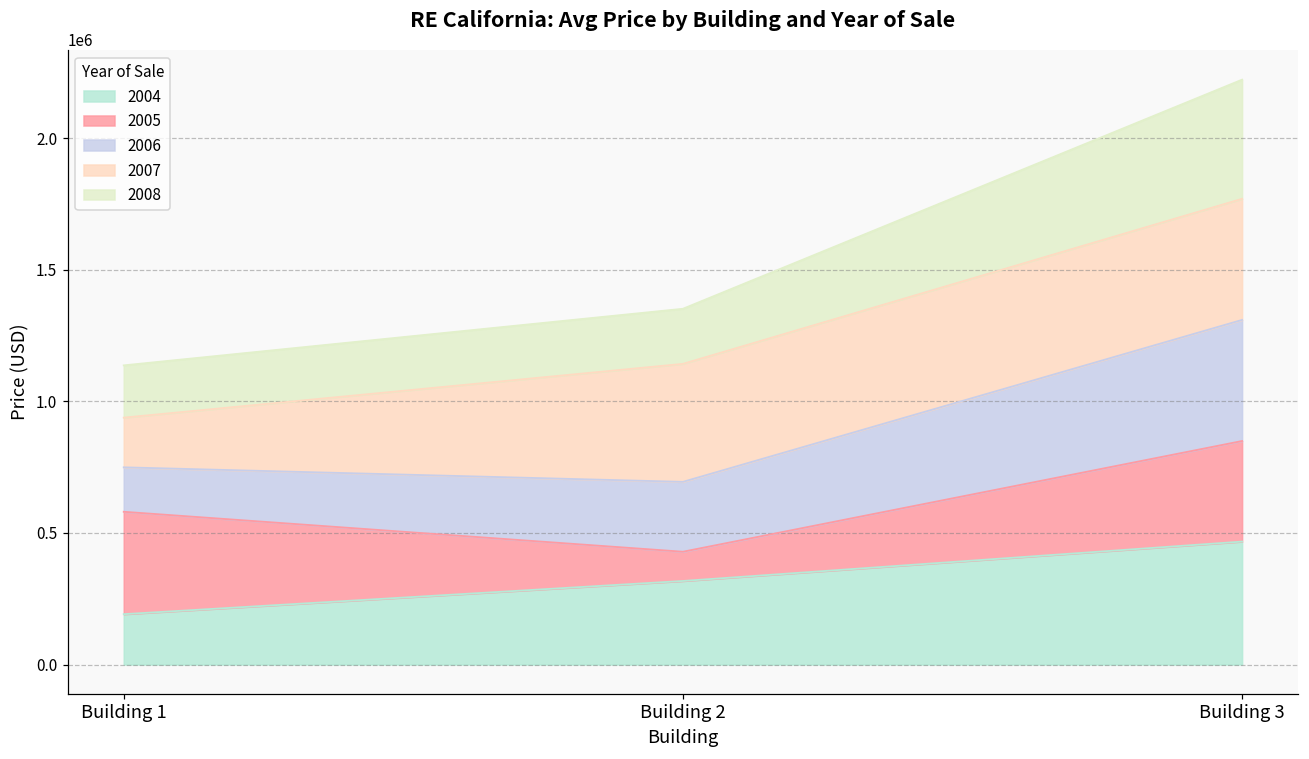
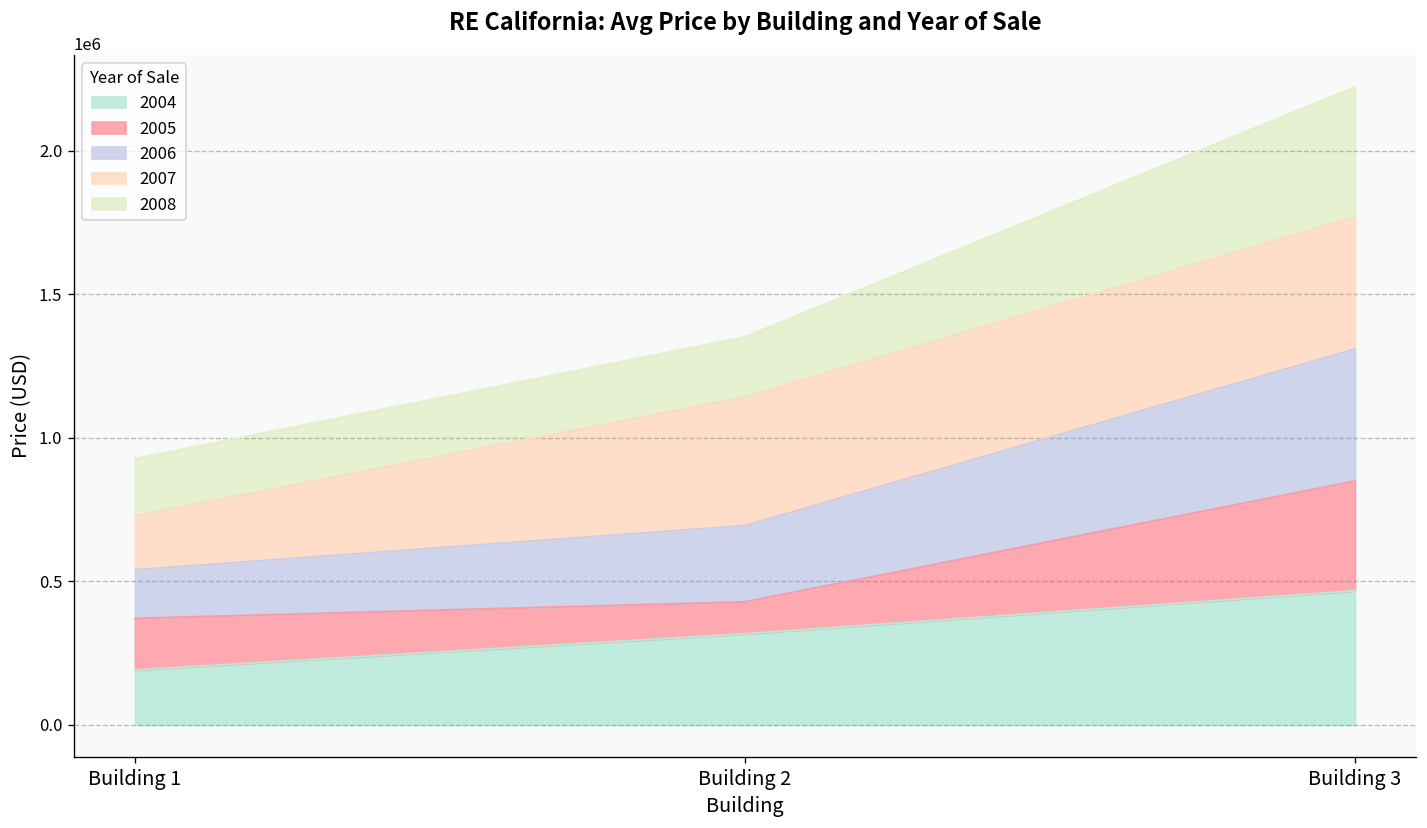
2005, Building 1: 390000 -> 180000
